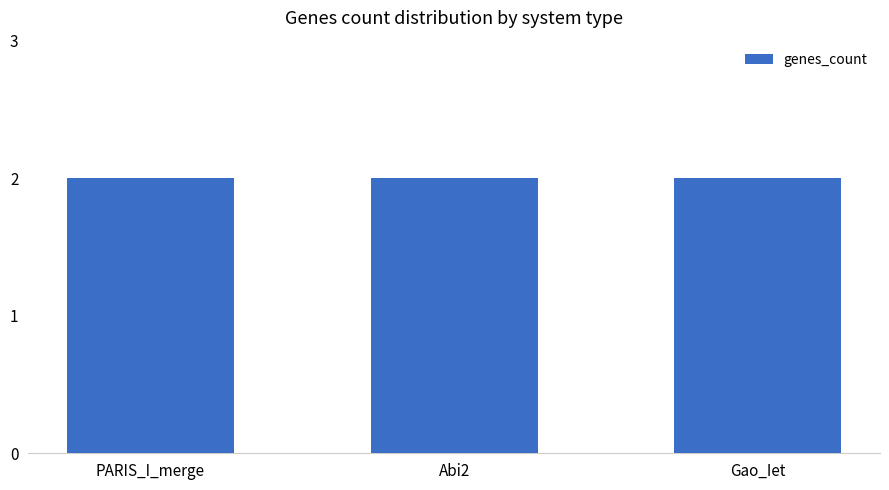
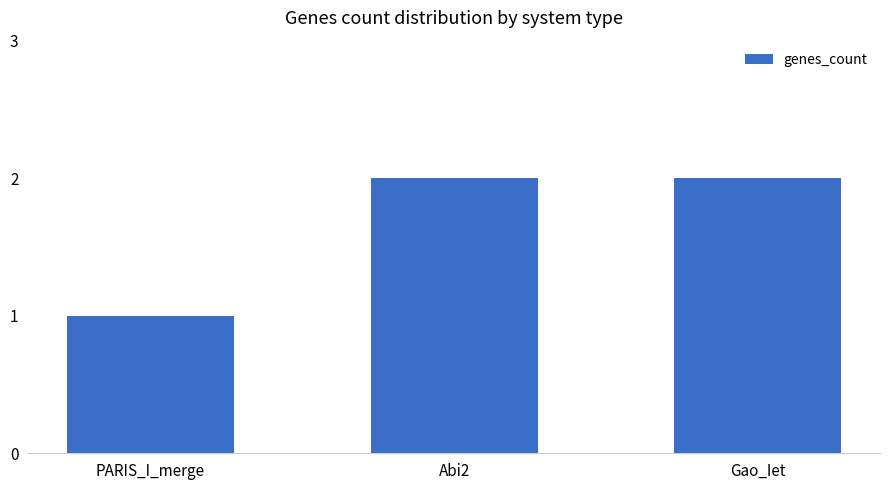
PARIS_I_merge: 2 -> 1
